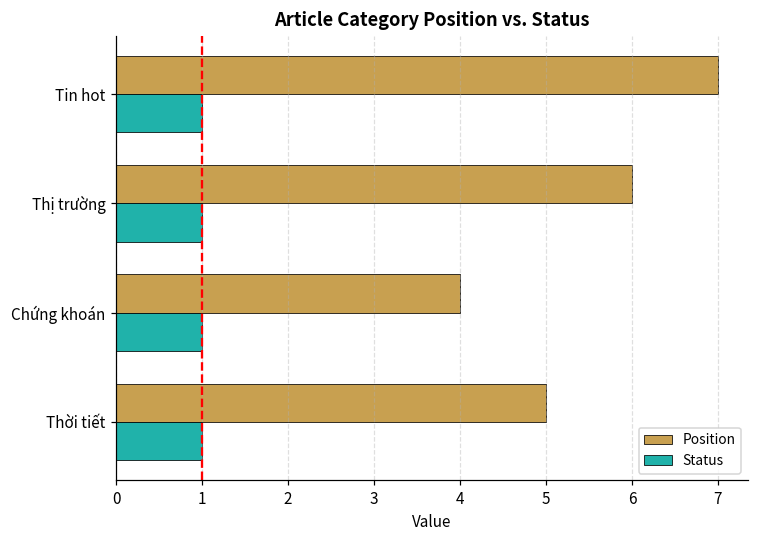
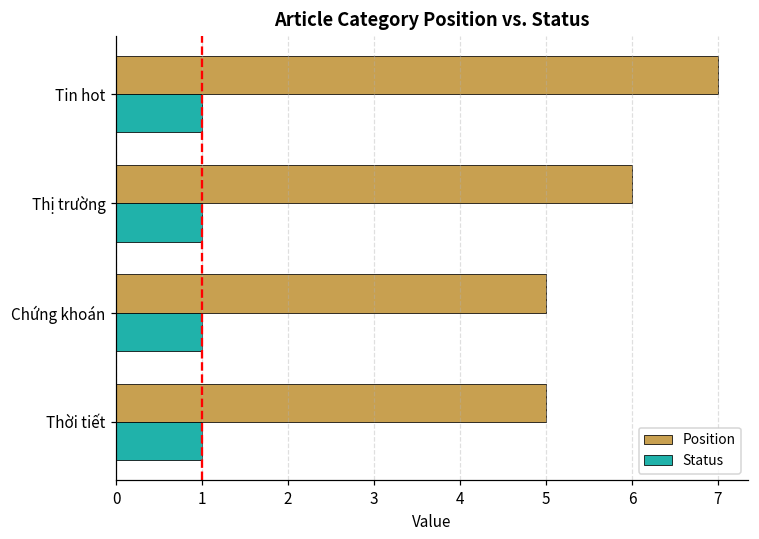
Position, Chứng khoán: 4 -> 5
